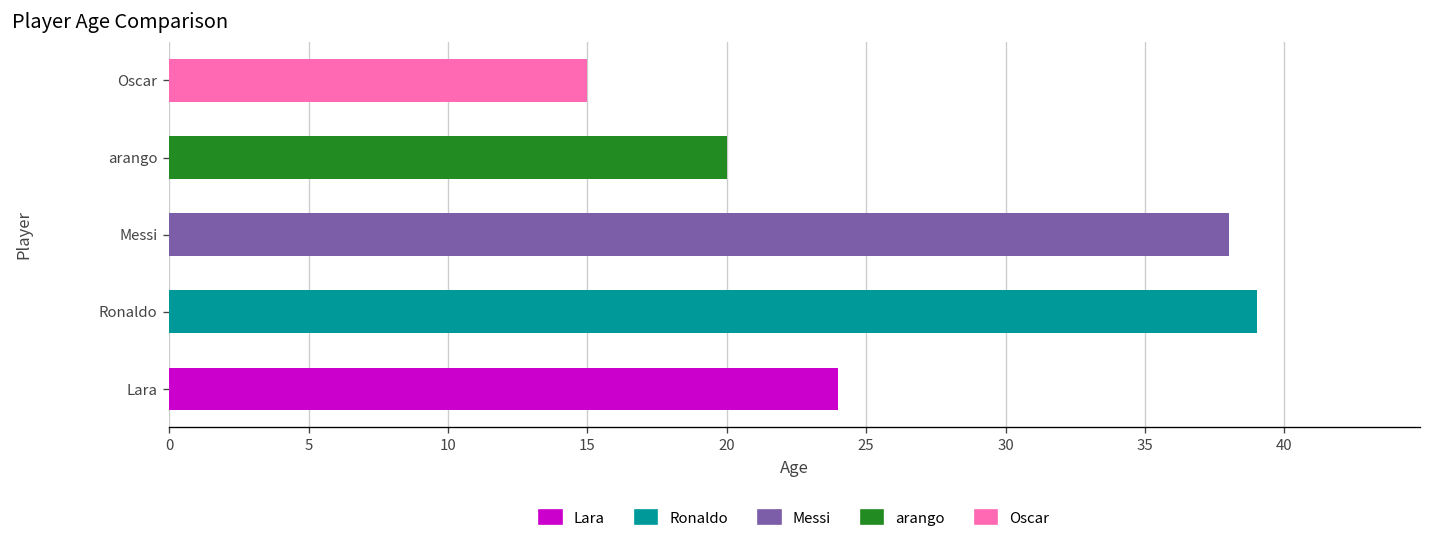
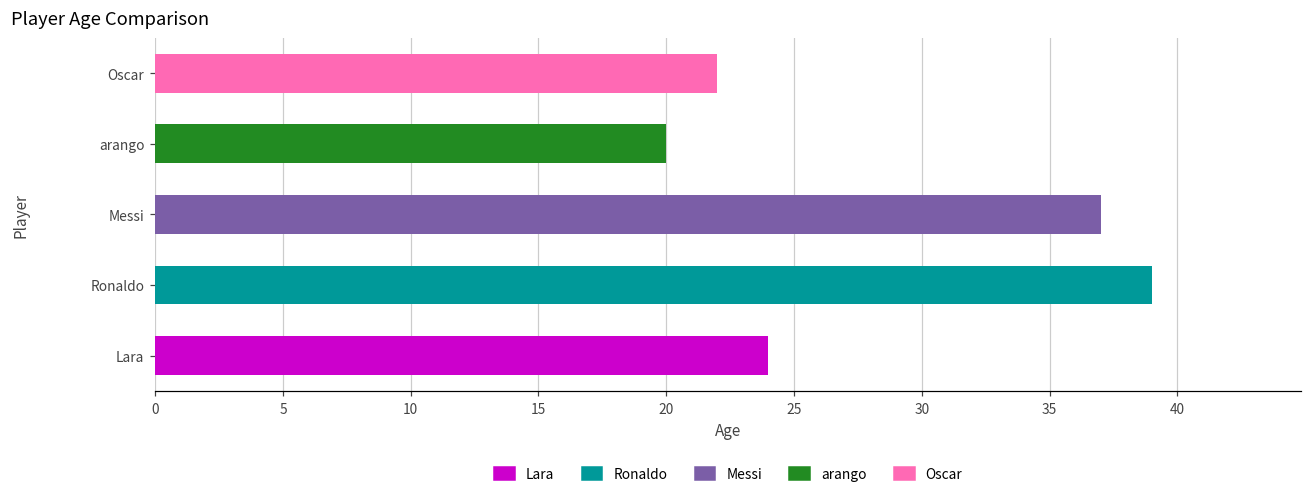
Oscar: 15 -> 22
Messi: 38 -> 37
